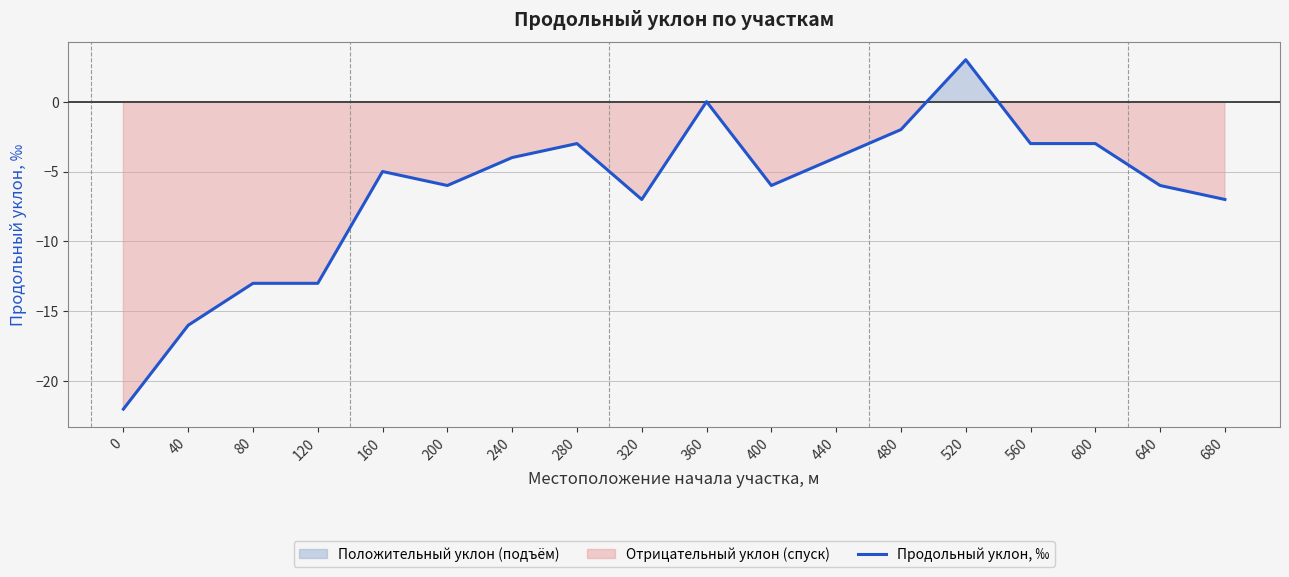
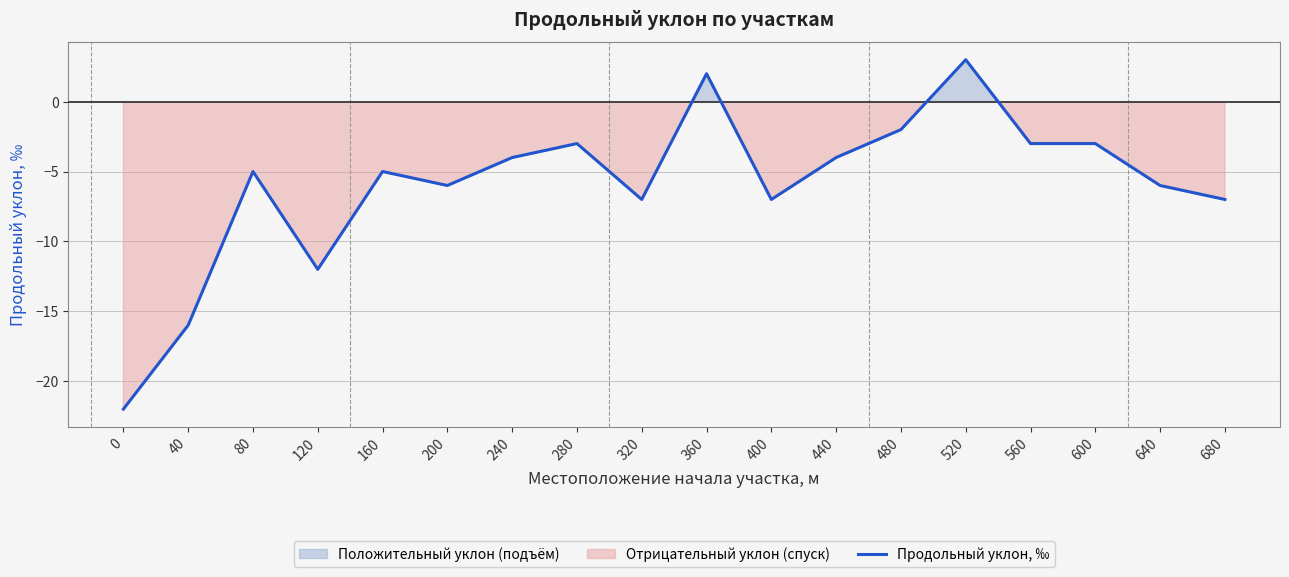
80: -13 -> -5
120: -13 -> -12
360: 0 -> 2
400: -6 -> -7
